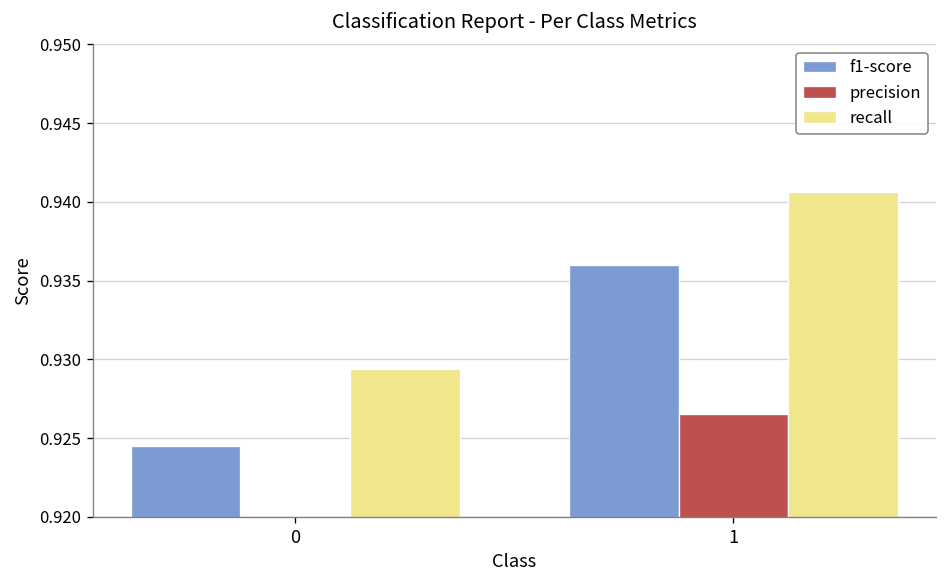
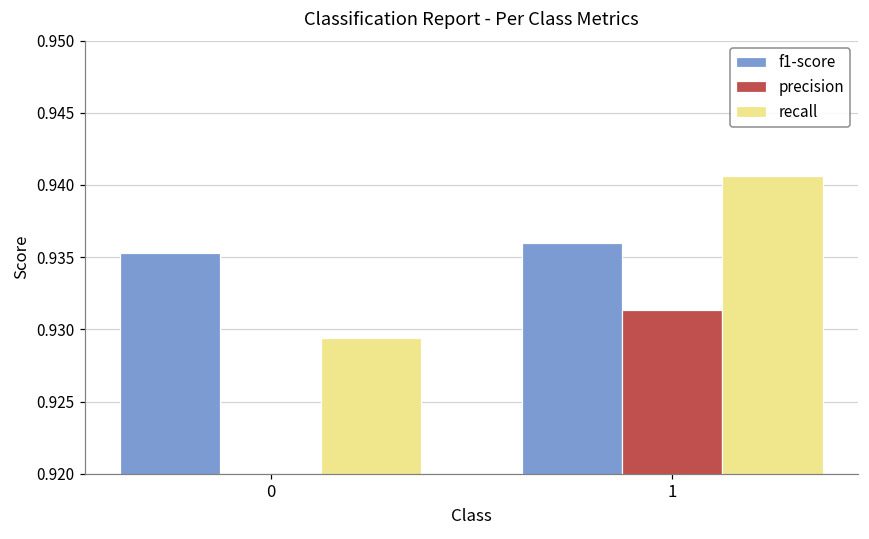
f1-score, 0: 0.9245 -> 0.9353
precision, 1: 0.9265 -> 0.9314
